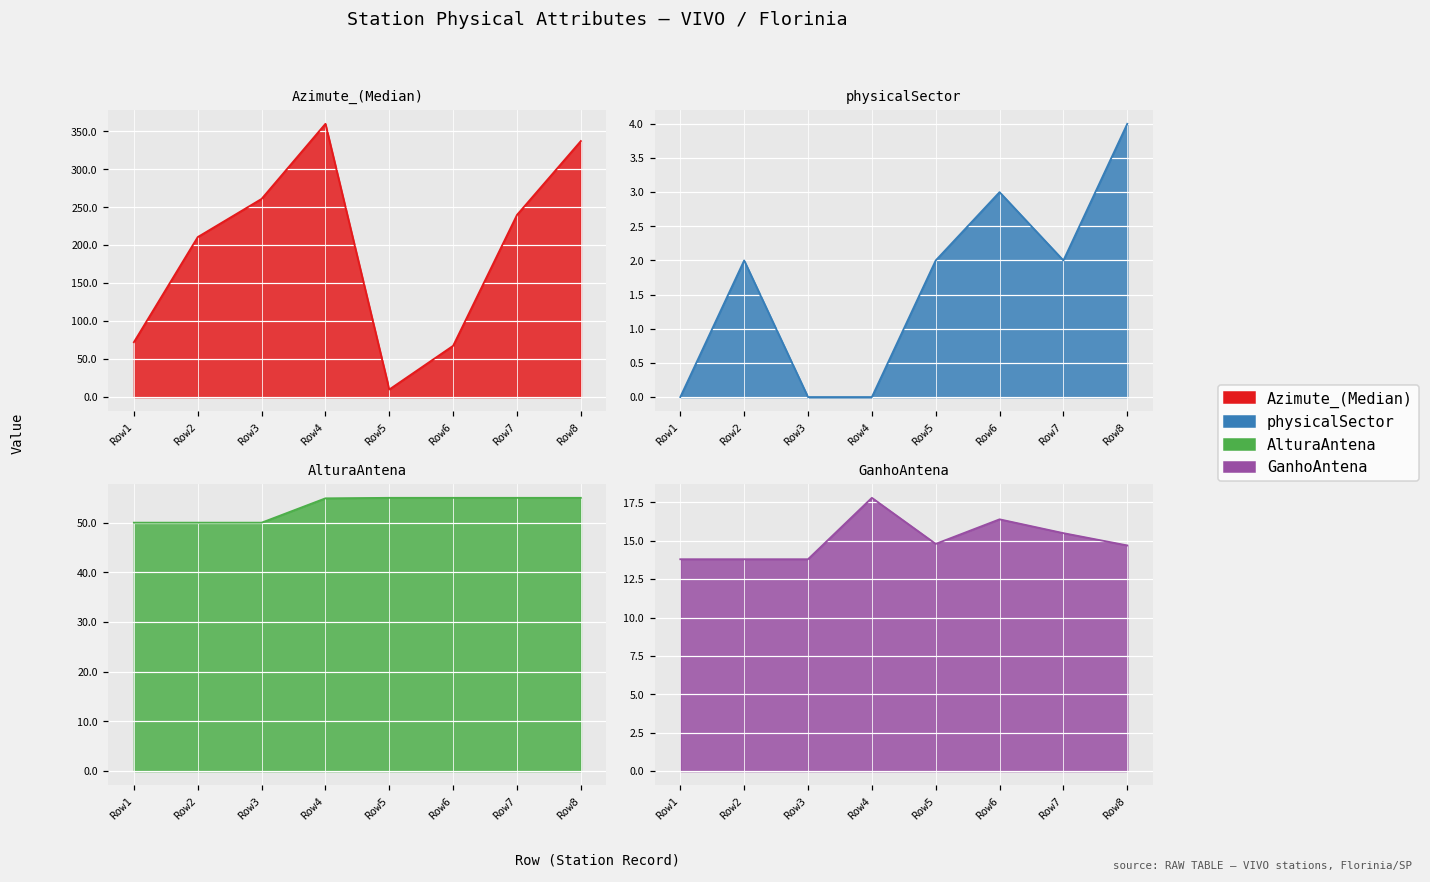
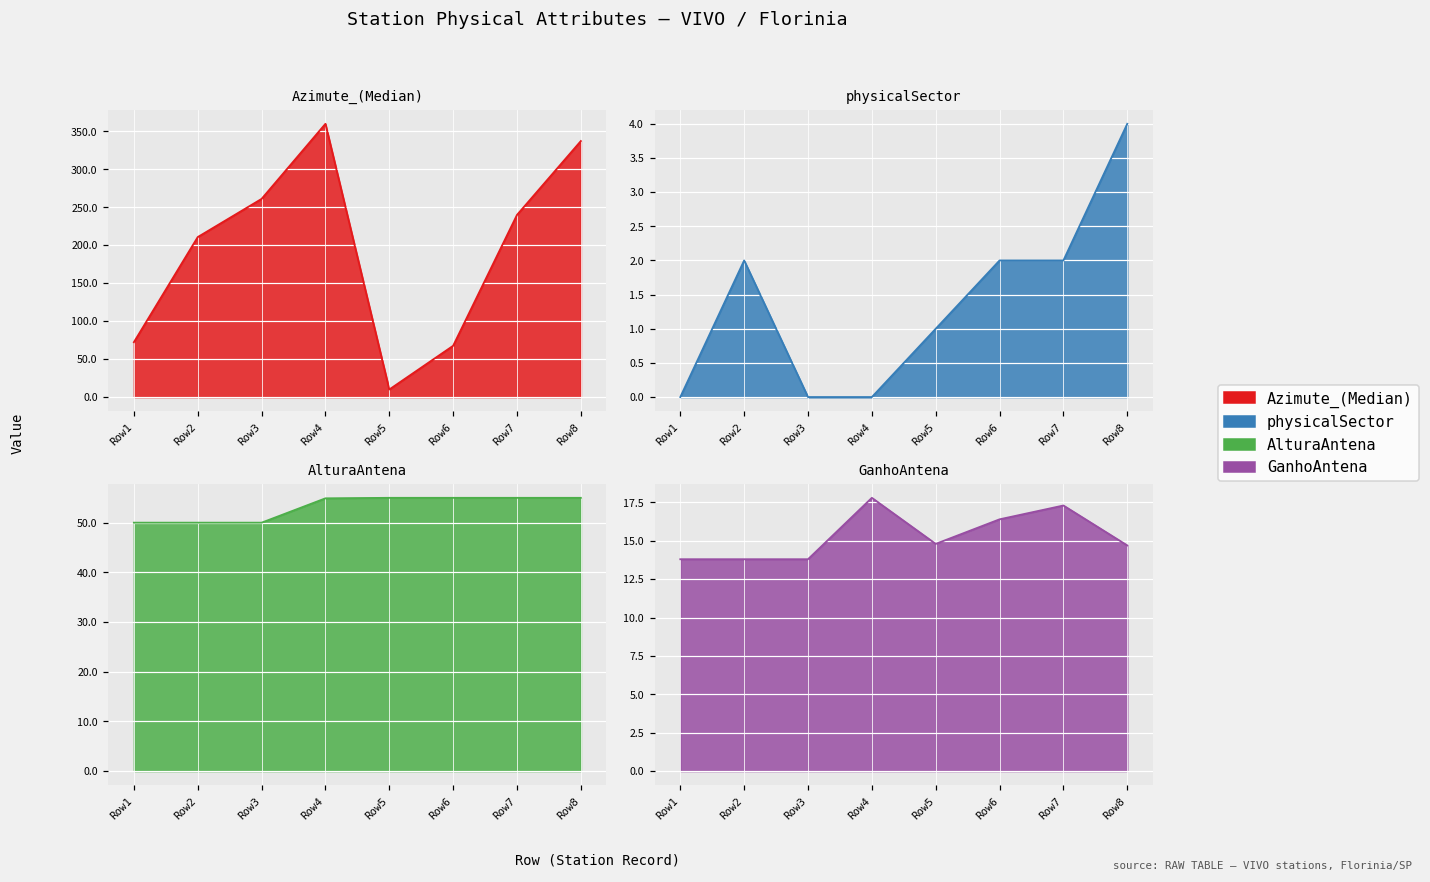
physicalSector, Row5: 2 -> 1
physicalSector, Row6: 3 -> 2
GanhoAntena, Row7: 15.5 -> 17.3
